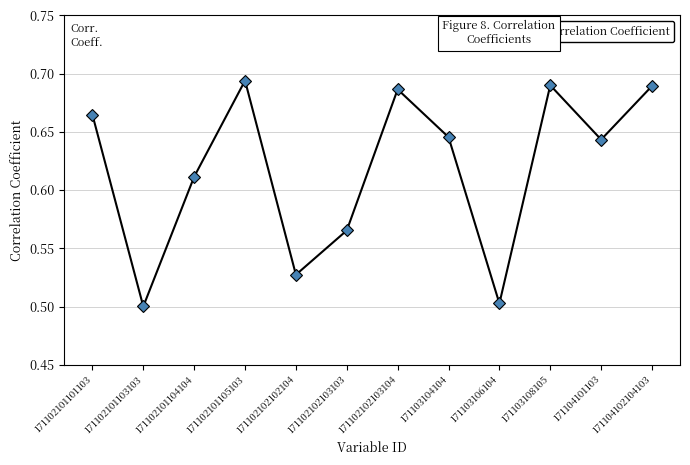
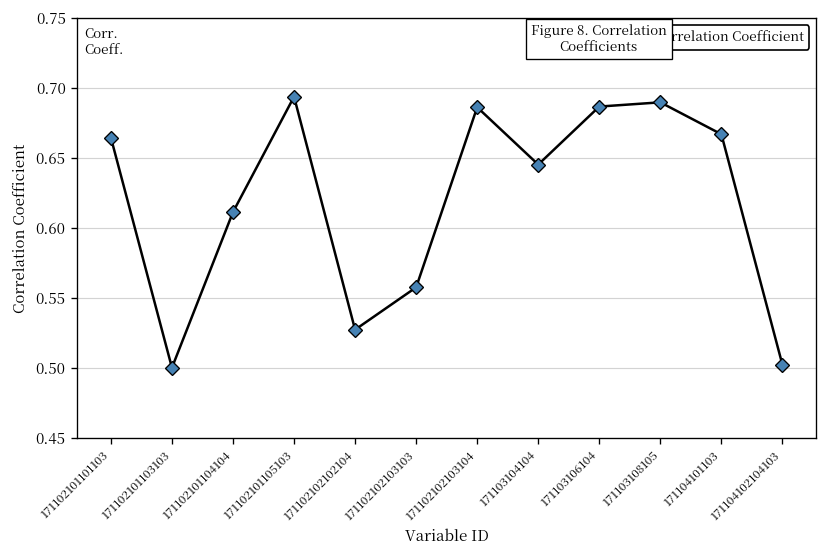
171102102103103: 0.565 -> 0.558
171103106104: 0.503 -> 0.687
171104101103: 0.643 -> 0.667
171104102104103: 0.689 -> 0.502
